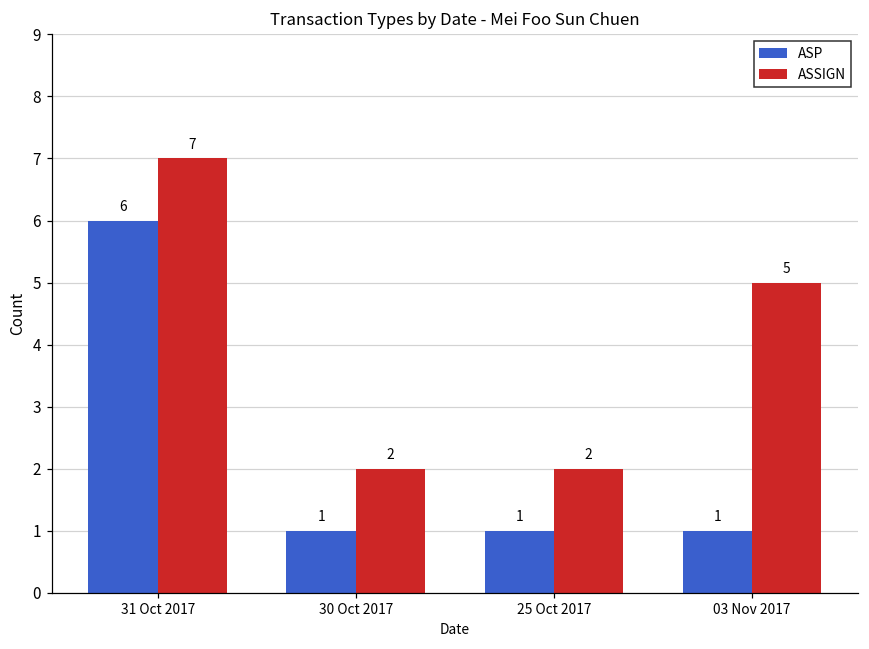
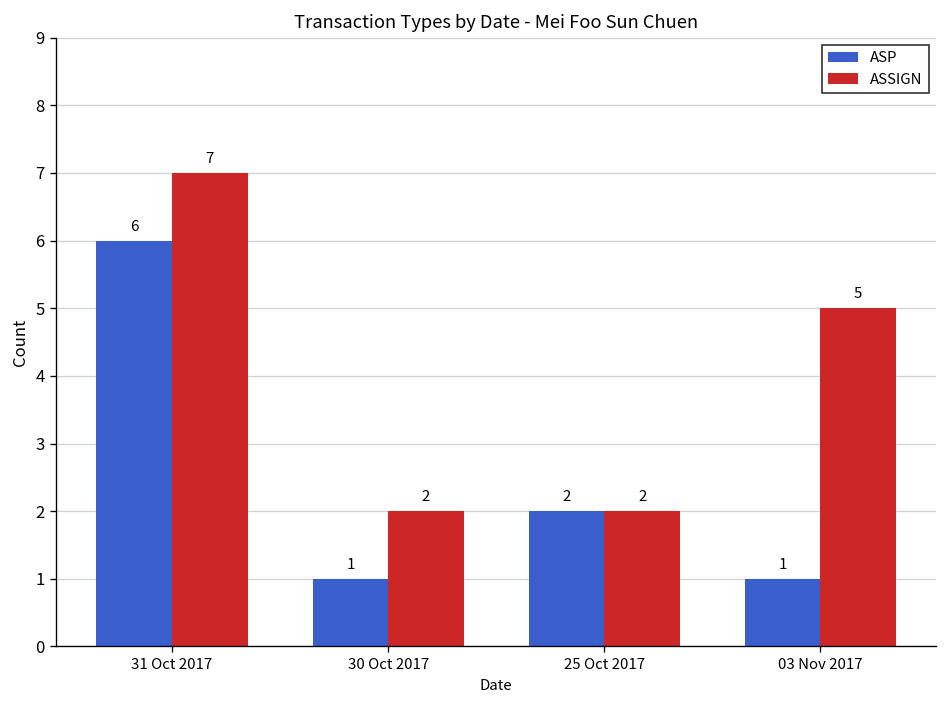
ASP, 25 Oct 2017: 1 -> 2
